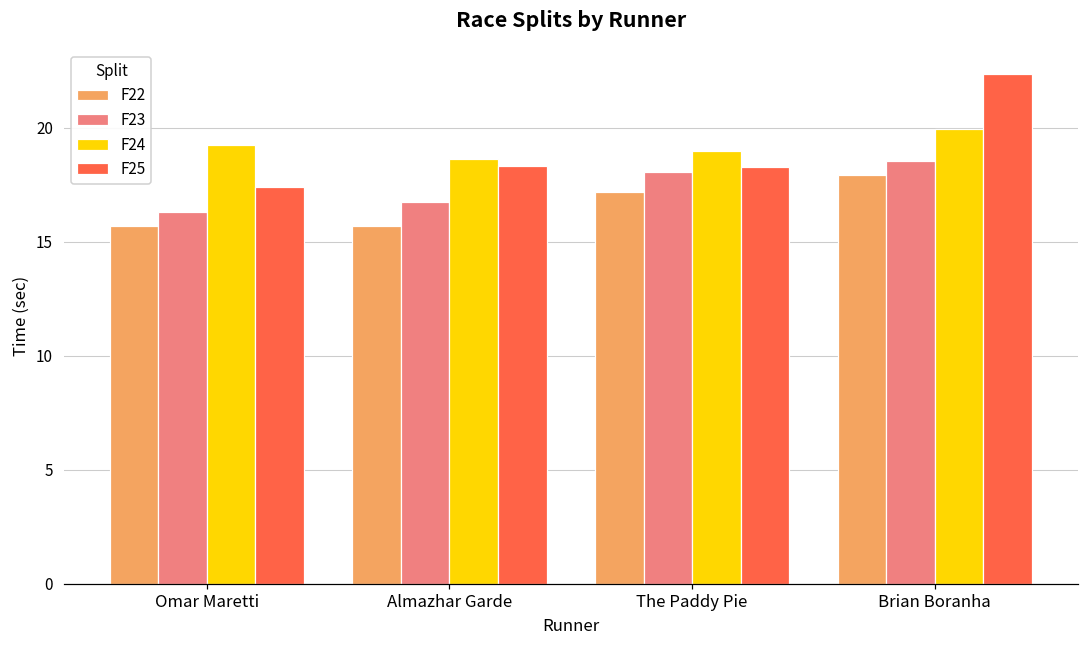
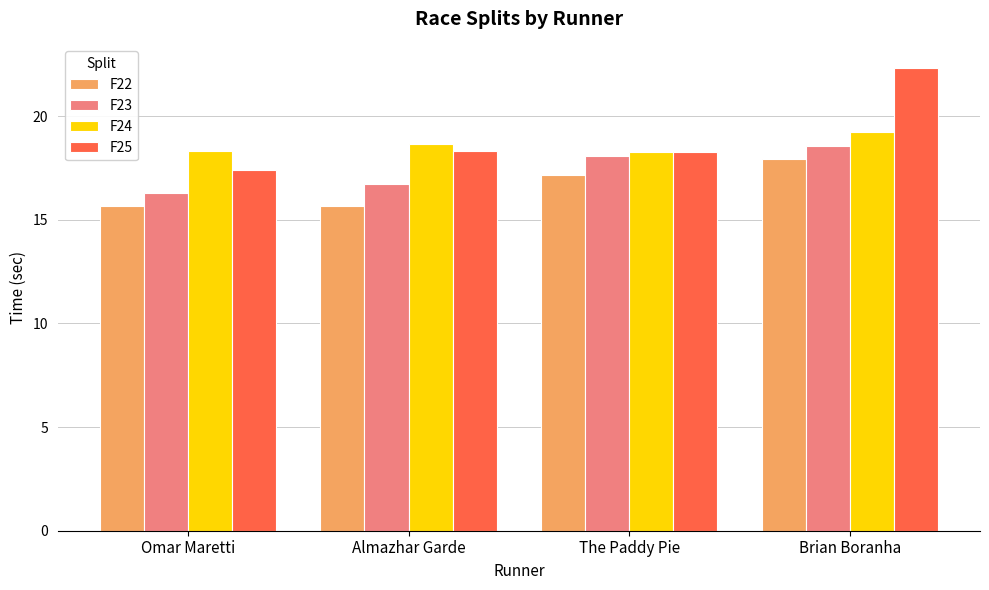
F24, Omar Maretti: 19.3 -> 18.3
F24, The Paddy Pie: 19.0 -> 18.3
F24, Brian Boranha: 19.9 -> 19.2
